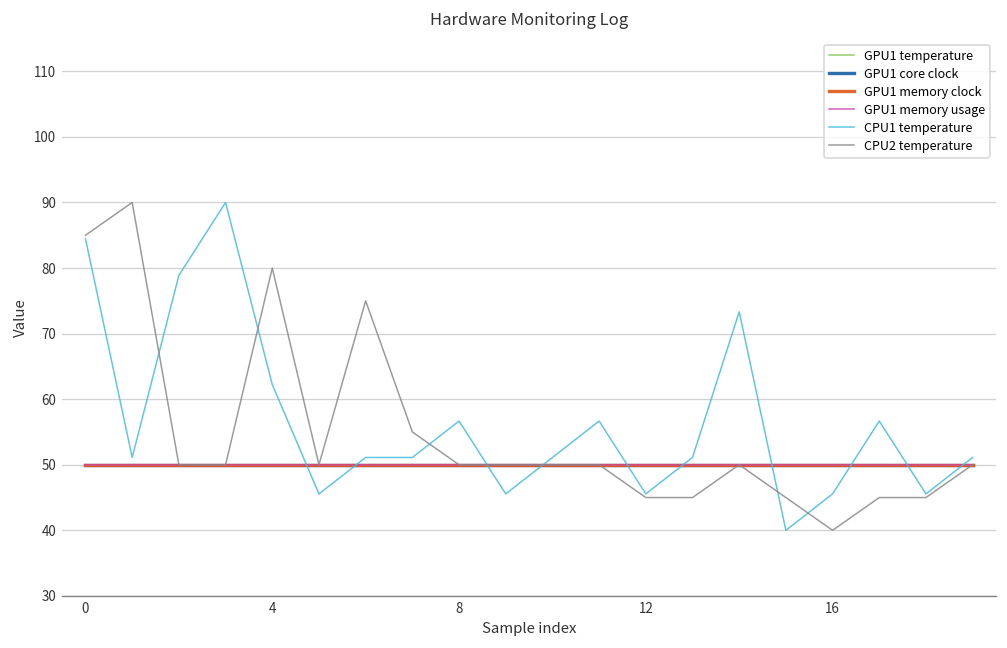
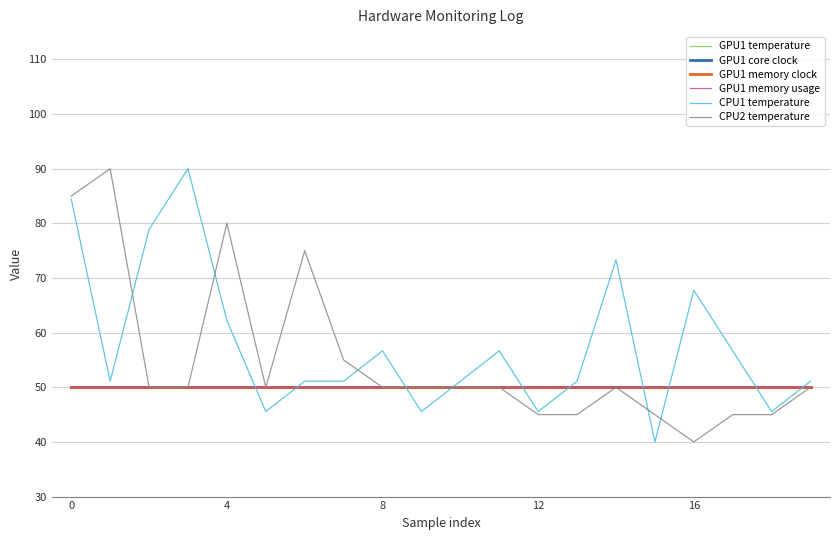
CPU1 temperature, 16: 46 -> 68
